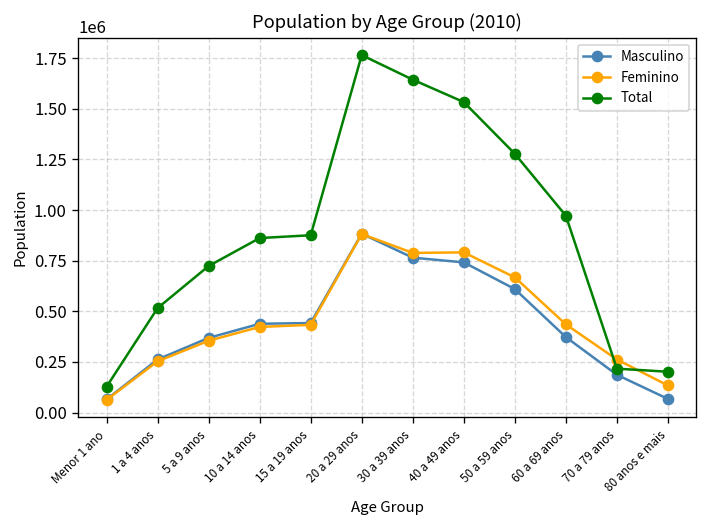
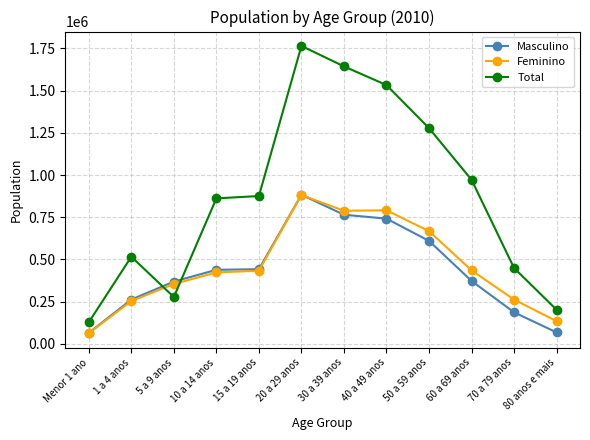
Total, 5 a 9 anos: 720000 -> 280000
Total, 70 a 79 anos: 220000 -> 450000
